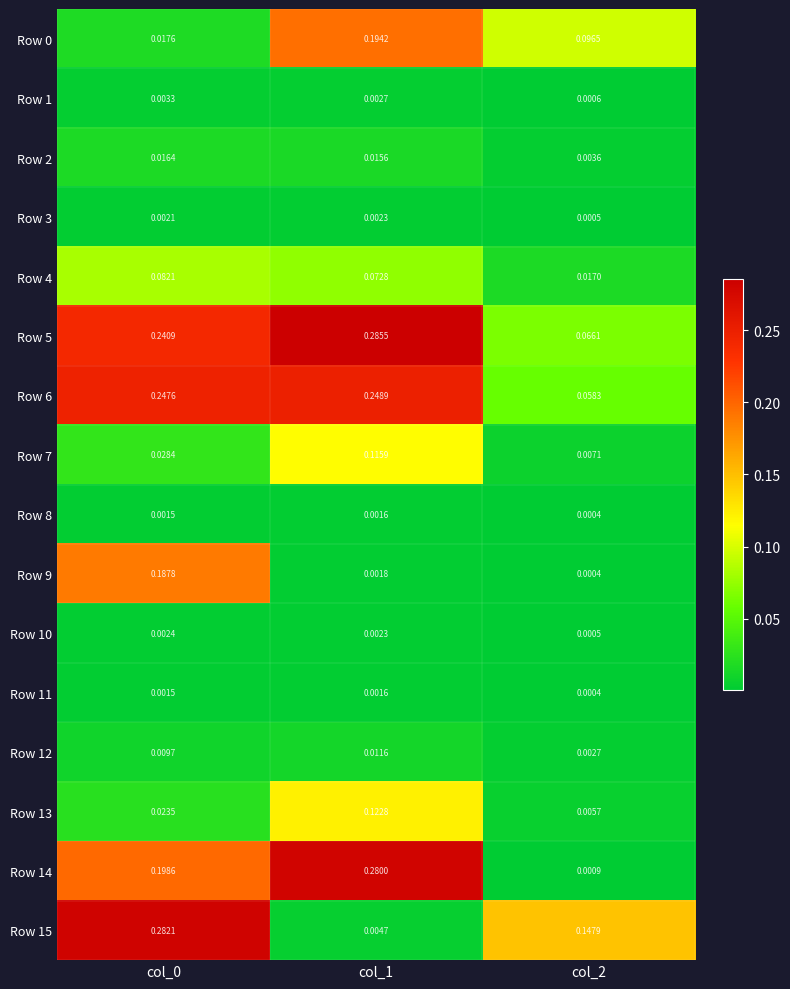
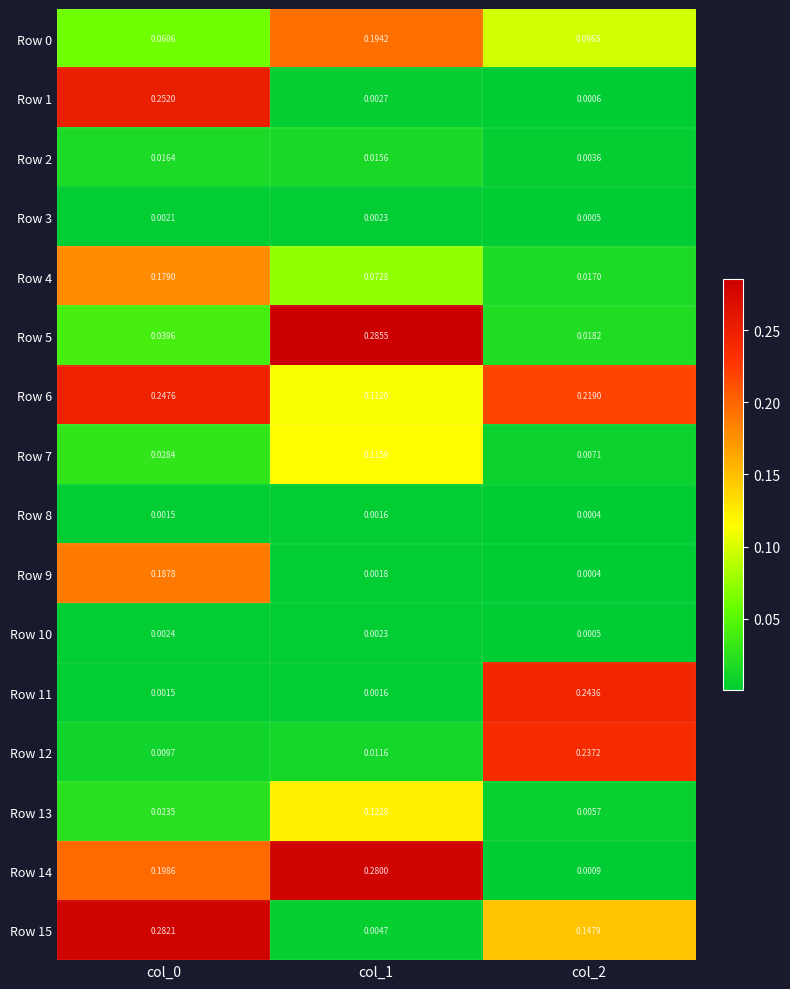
Row 0, col_0: 0.0176 -> 0.0606
Row 1, col_0: 0.0033 -> 0.2520
Row 4, col_0: 0.0821 -> 0.1790
Row 5, col_0: 0.2409 -> 0.0396
Row 5, col_2: 0.0661 -> 0.0182
Row 6, col_1: 0.2489 -> 0.1120
Row 6, col_2: 0.0583 -> 0.2190
Row 11, col_2: 0.0004 -> 0.2436
Row 12, col_2: 0.0027 -> 0.2372
